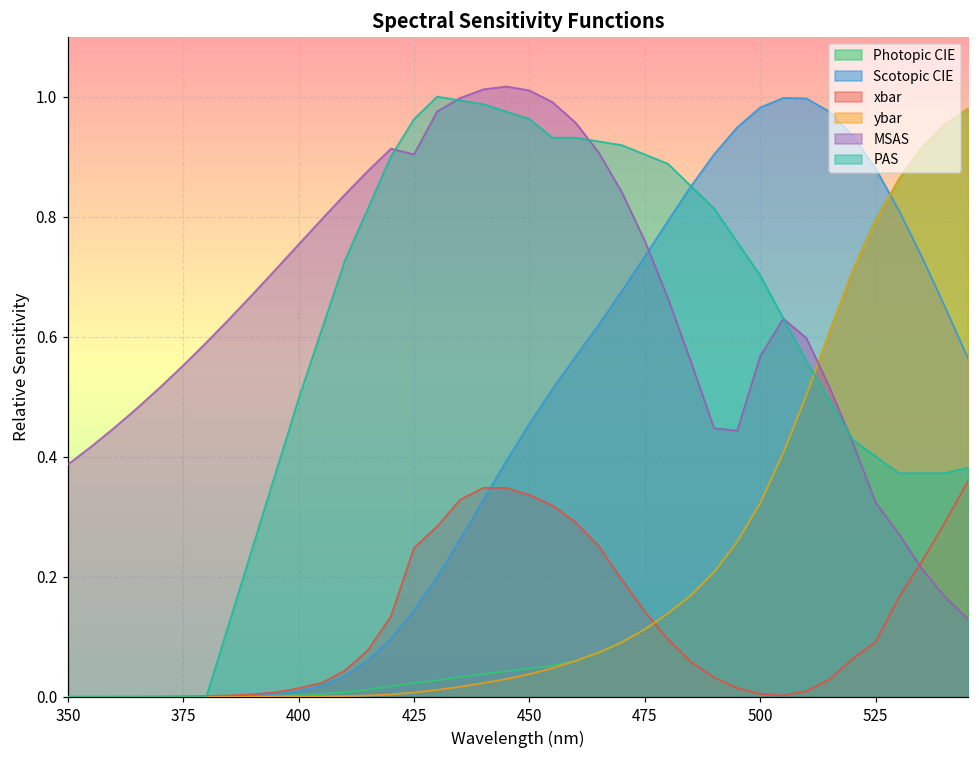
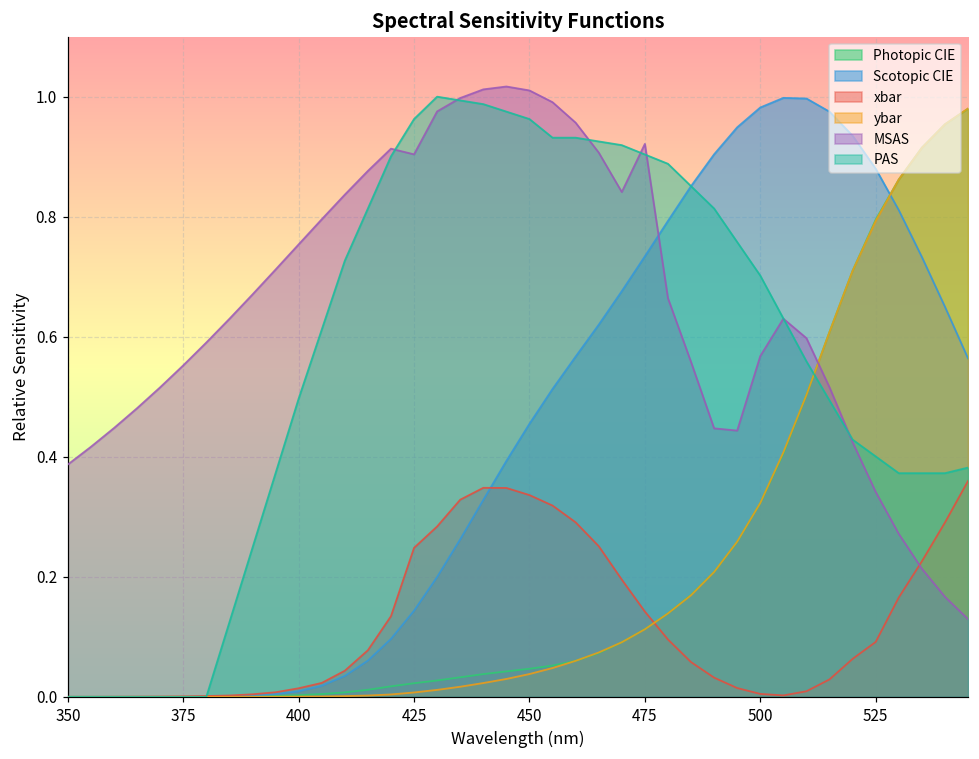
MSAS, 475: 0.76 -> 0.92
MSAS, 525: 0.32 -> 0.34
